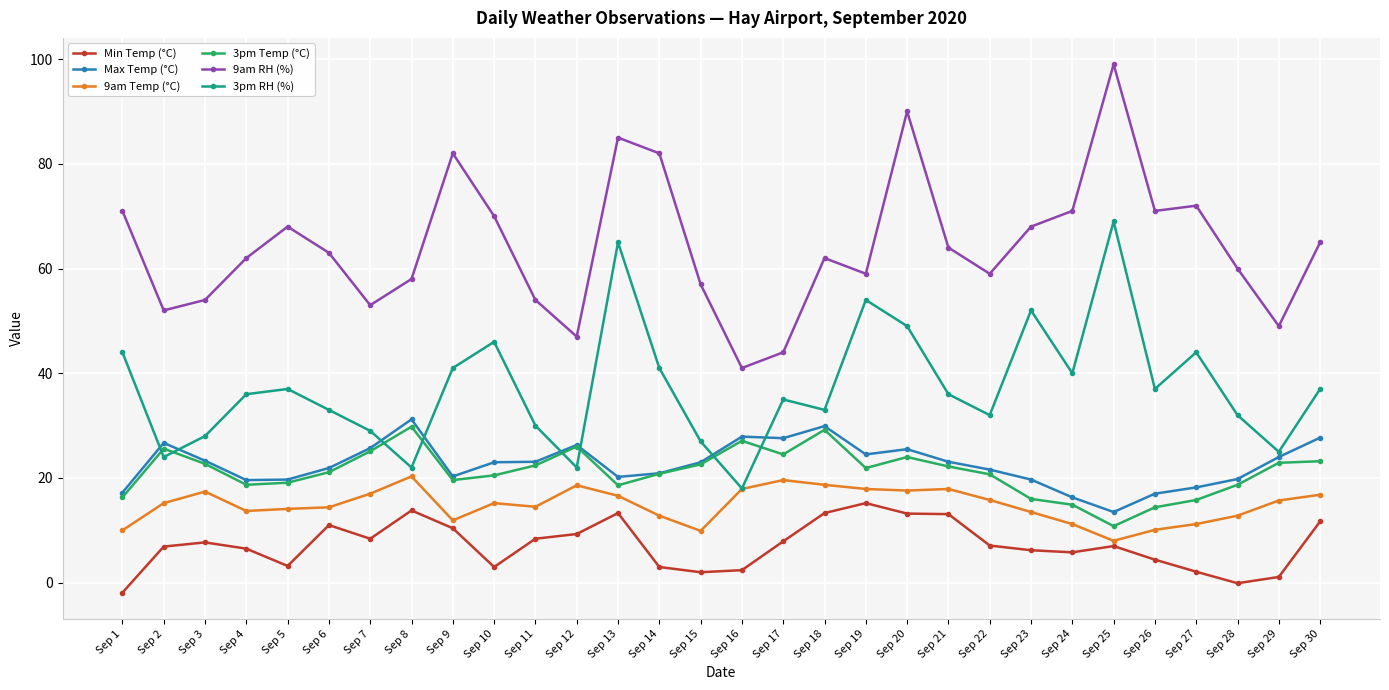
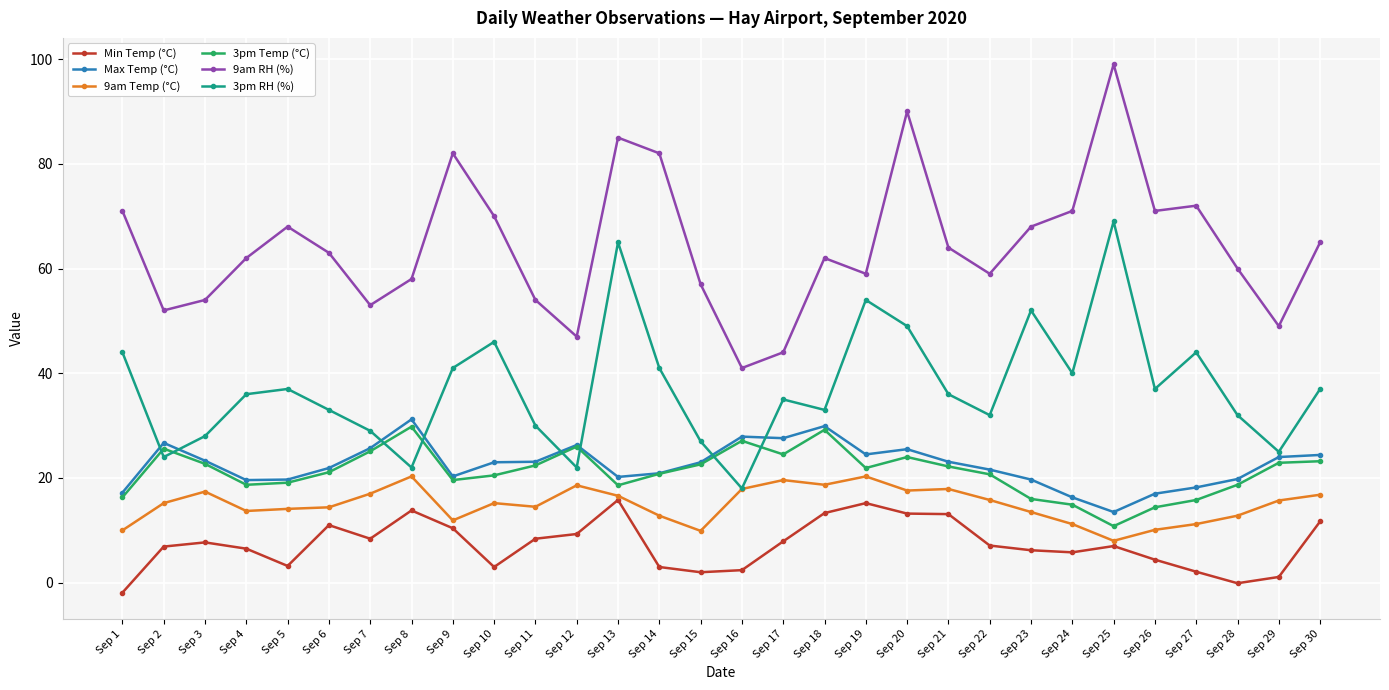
Min Temp (°C), Sep 13: 13 -> 16
9am Temp (°C), Sep 19: 18 -> 20
Max Temp (°C), Sep 30: 28 -> 24
